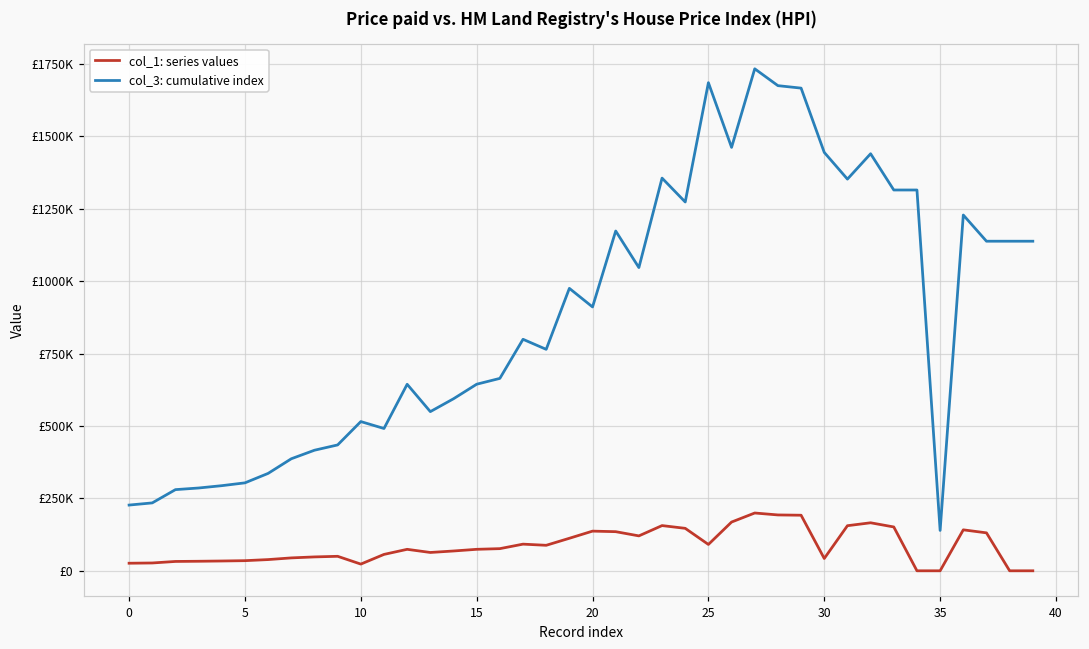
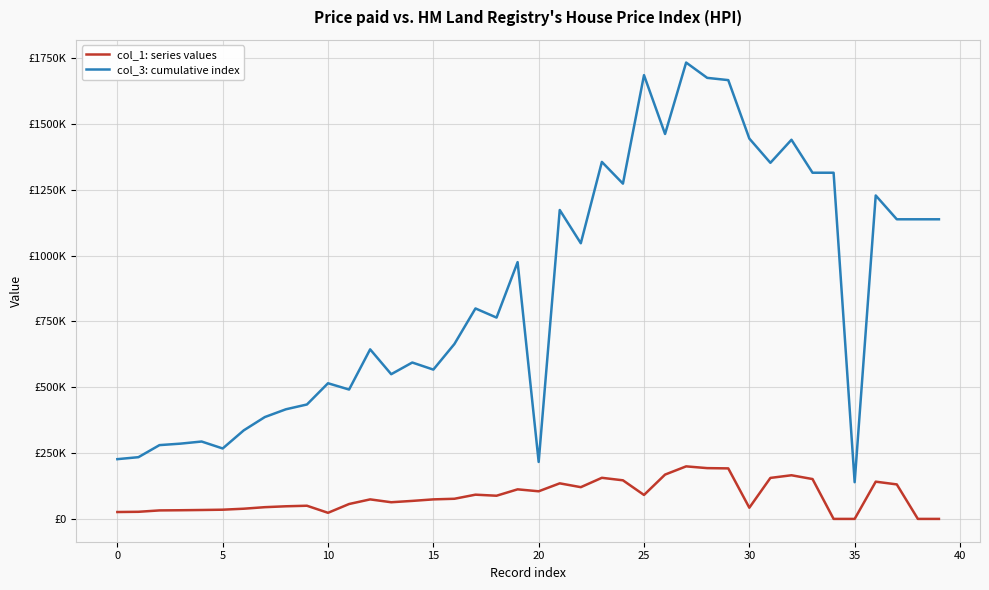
col_3: cumulative index, 5: £300000 -> £270000
col_3: cumulative index, 15: £640000 -> £570000
col_1: series values, 20: £140000 -> £100000
col_3: cumulative index, 20: £910000 -> £220000
